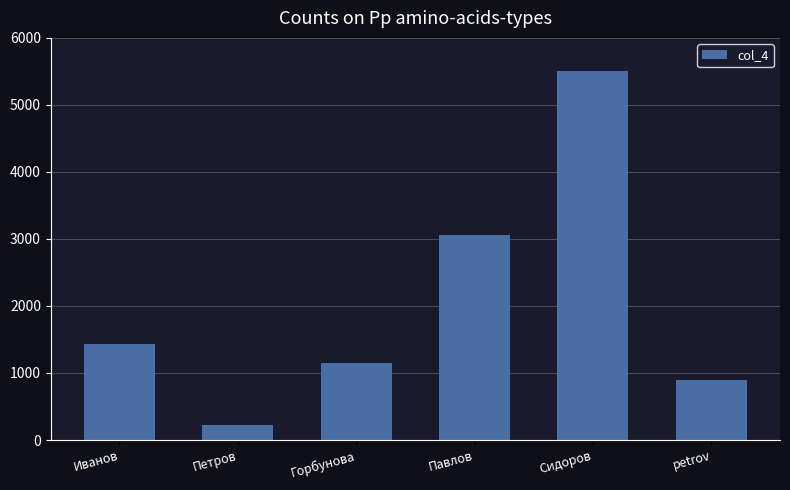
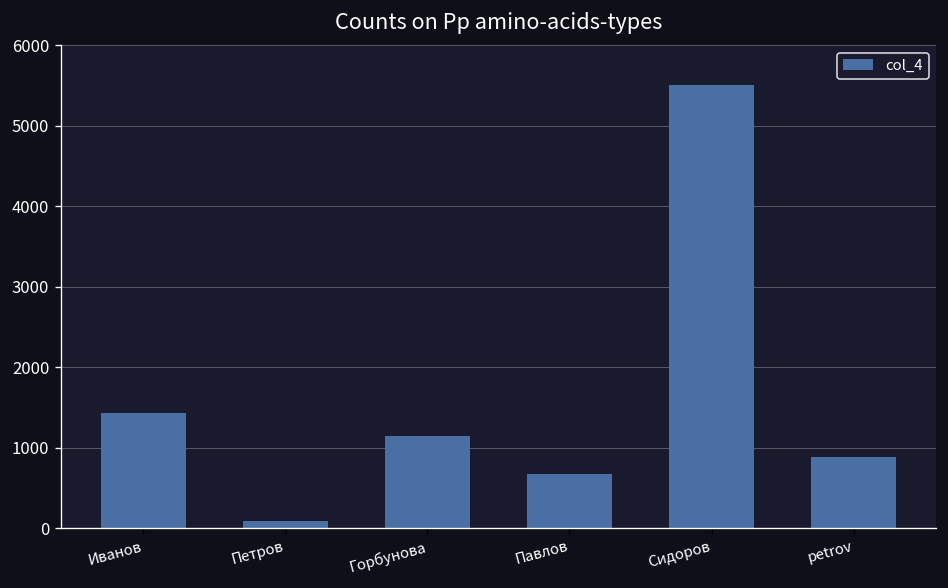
Петров: 200 -> 100
Павлов: 3100 -> 700
